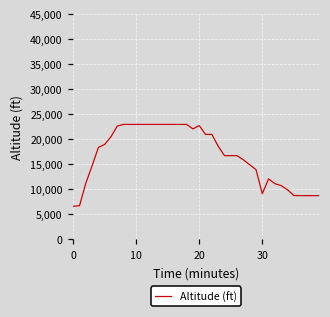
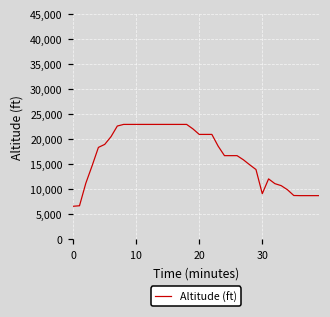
20: 23,000 -> 21,000
